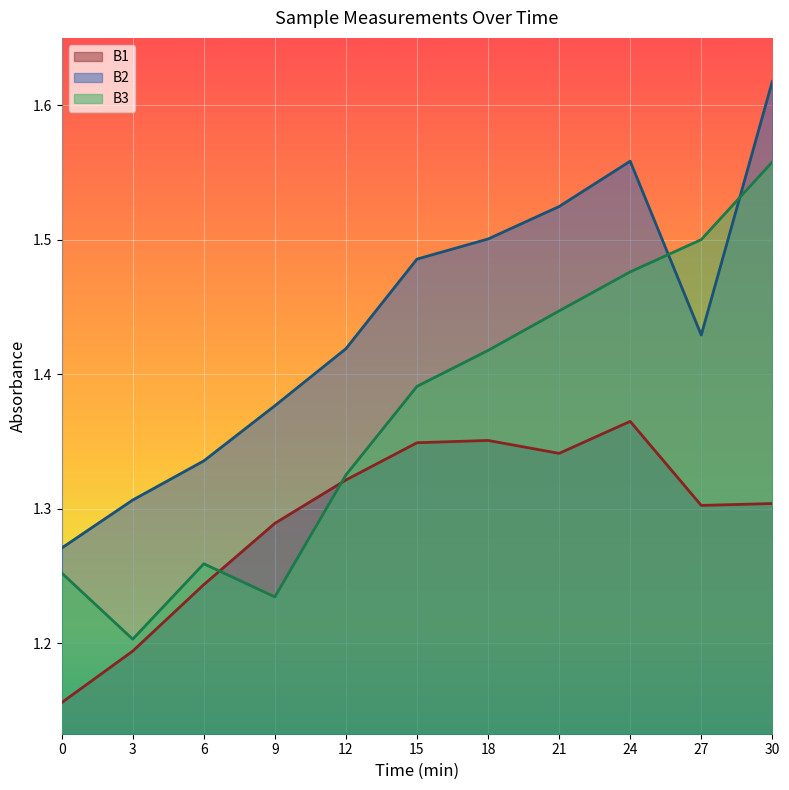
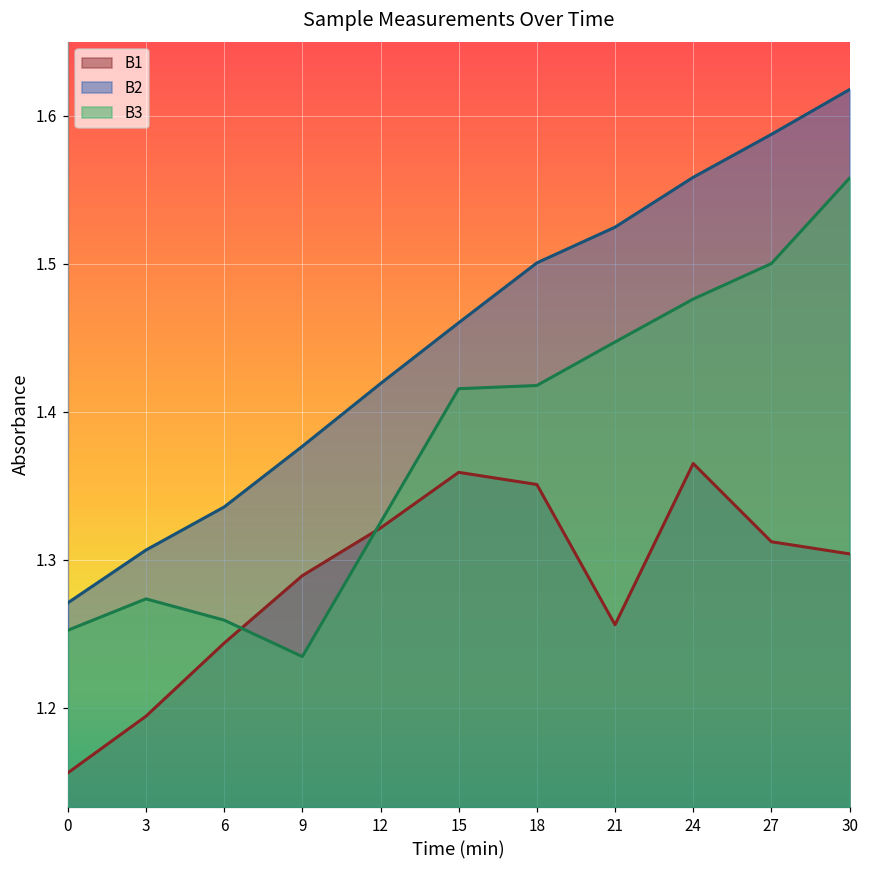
B3, 3: 1.203 -> 1.273
B1, 15: 1.349 -> 1.359
B2, 15: 1.486 -> 1.460
B3, 15: 1.391 -> 1.416
B1, 21: 1.341 -> 1.256
B1, 27: 1.303 -> 1.312
B2, 27: 1.429 -> 1.587
